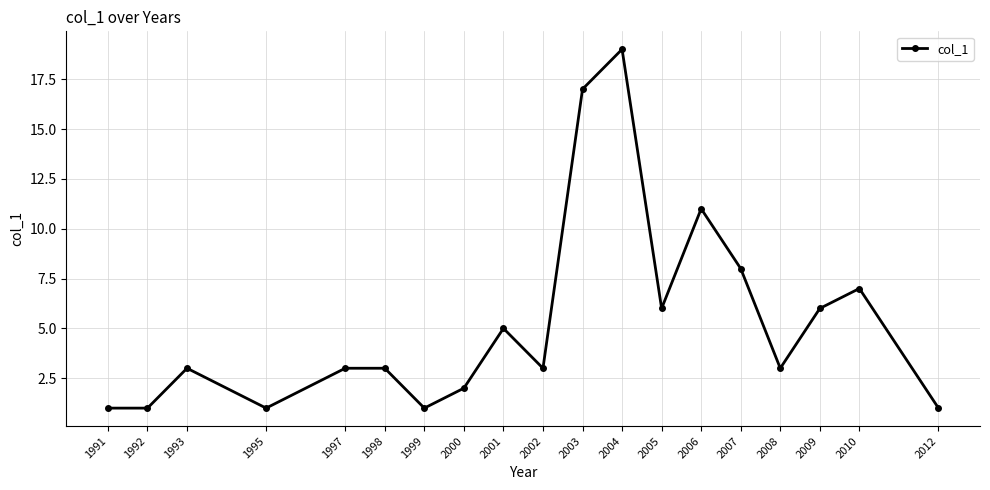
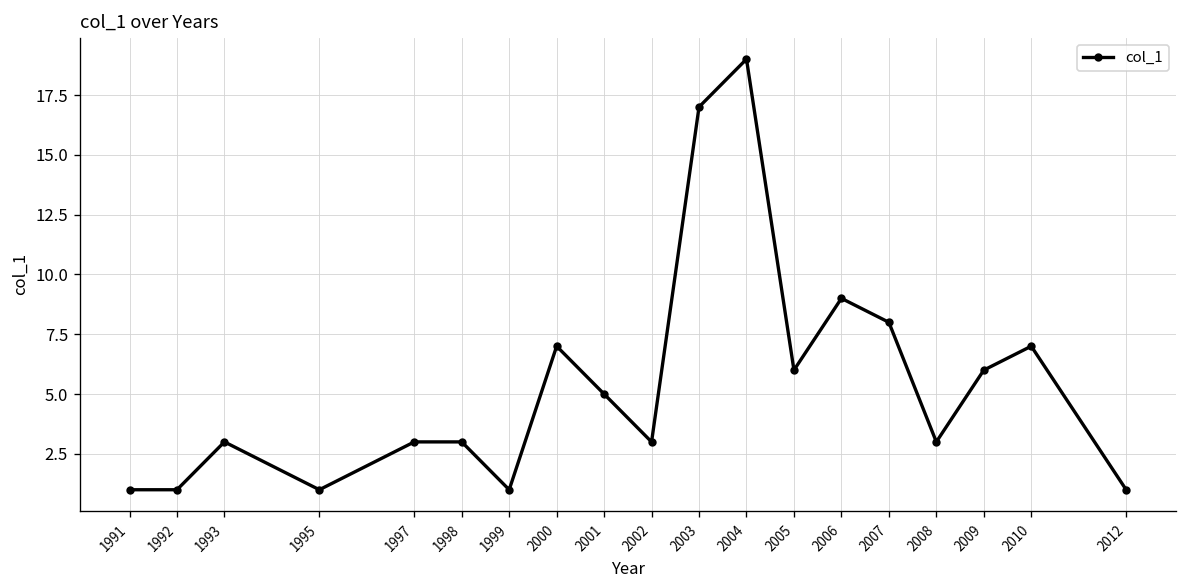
2000: 2 -> 7
2006: 11 -> 9
